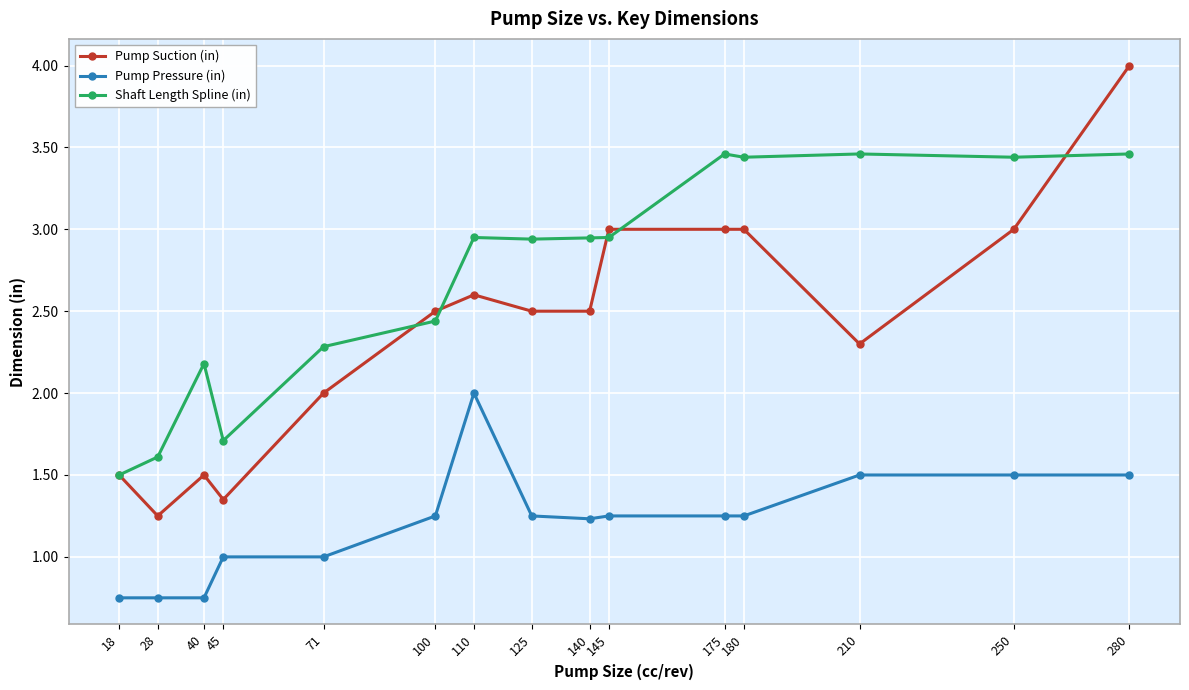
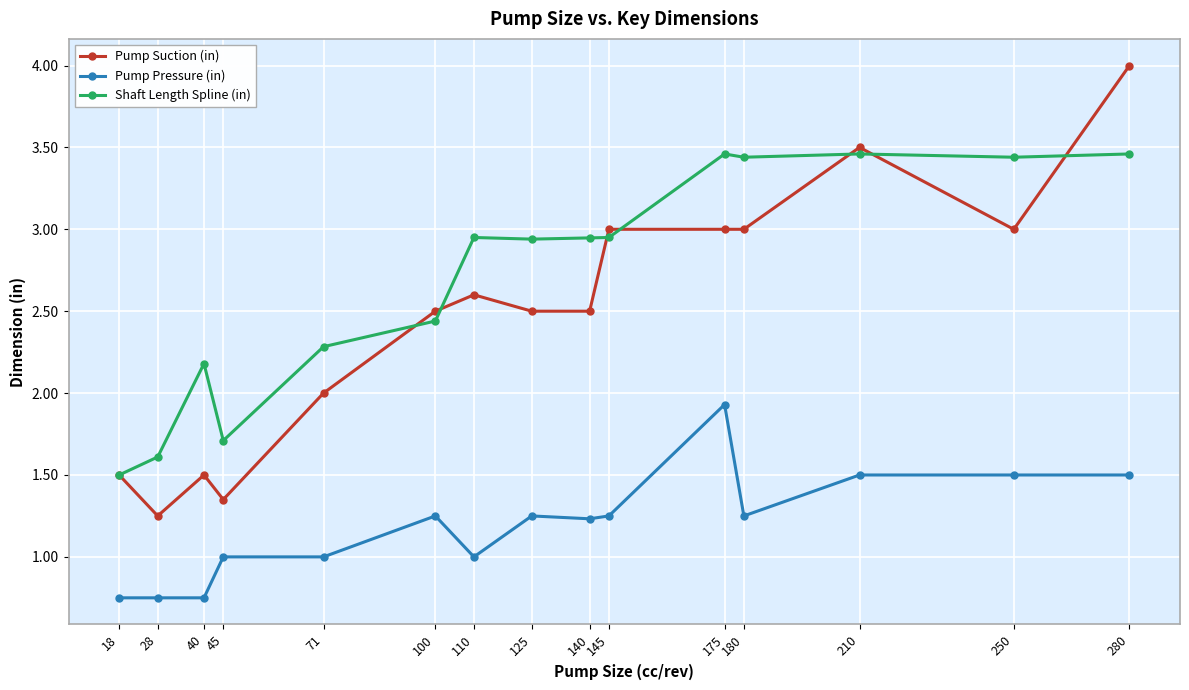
Pump Pressure (in), 110: 2 -> 1
Pump Pressure (in), 175: 1.25 -> 1.93
Pump Suction (in), 210: 2.3 -> 3.5
